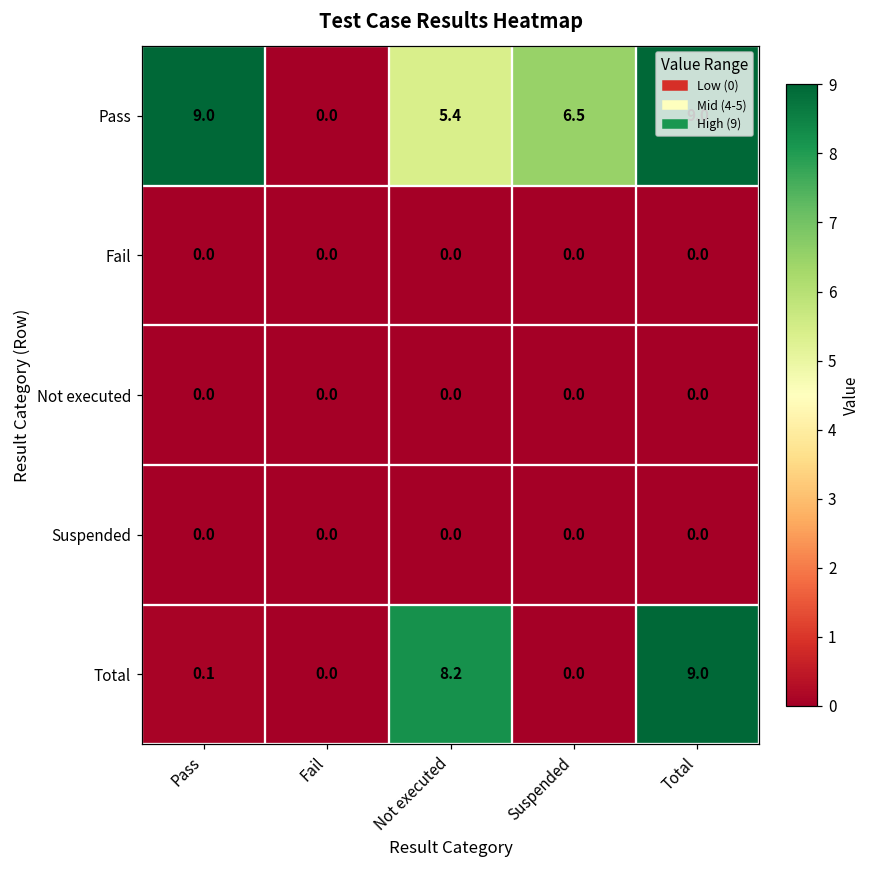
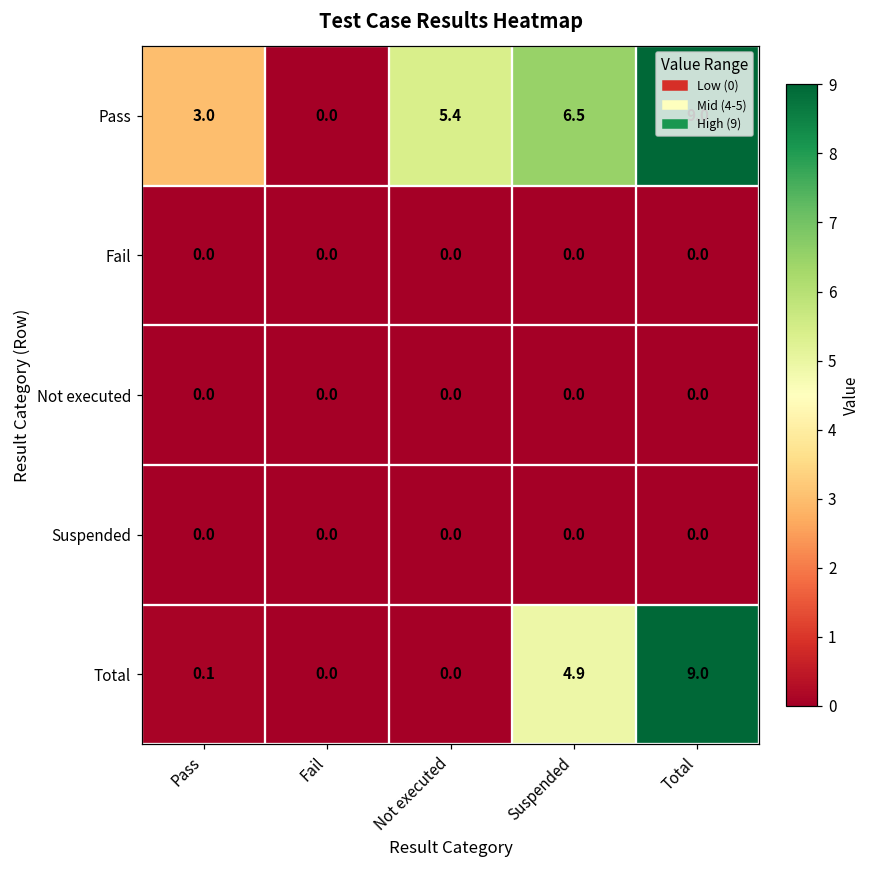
Pass, Pass: 9.0 -> 3.0
Total, Not executed: 8.2 -> 0.0
Total, Suspended: 0.0 -> 4.9
